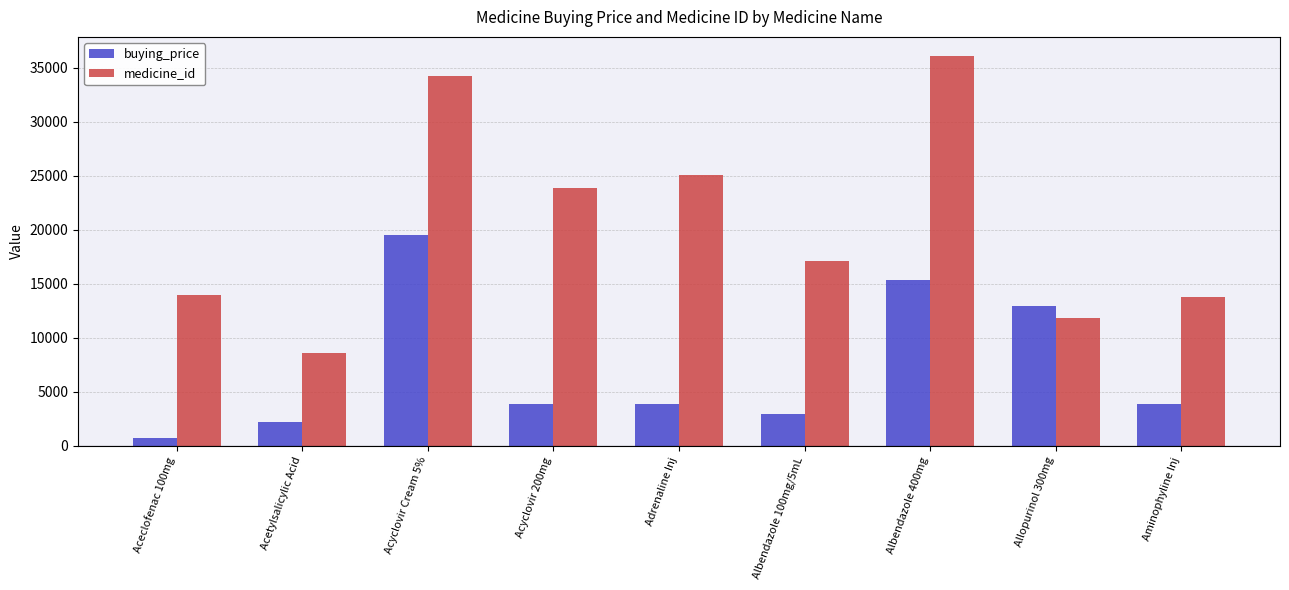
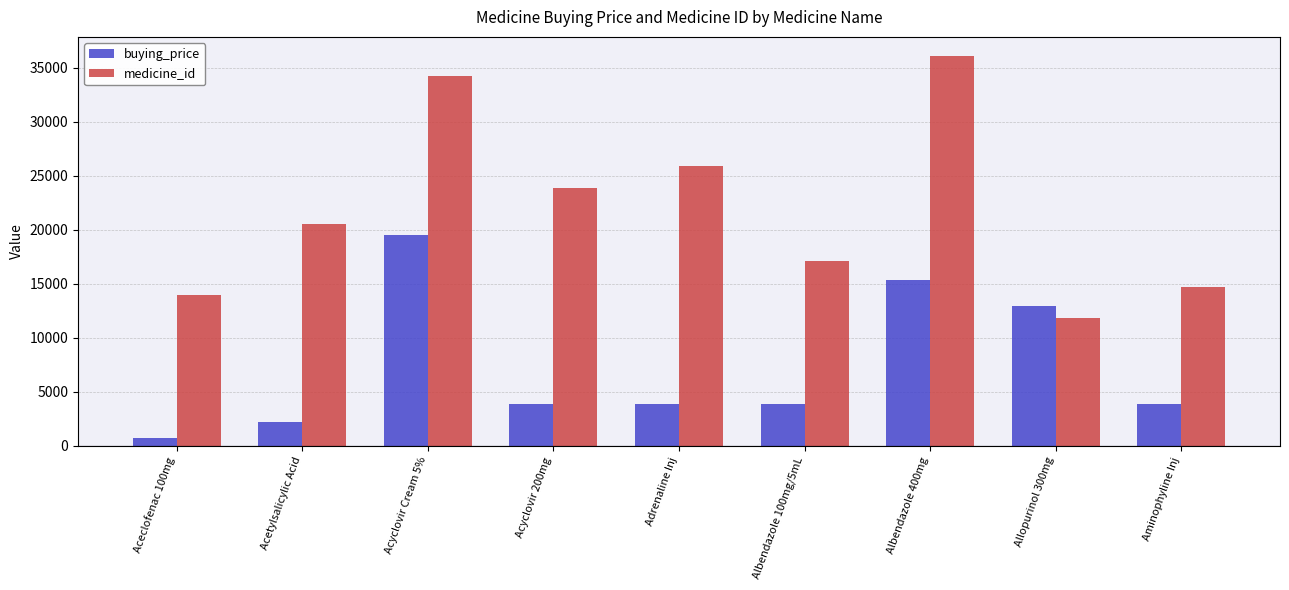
medicine_id, Acetylsalicylic Acid: 8600 -> 20600
medicine_id, Adrenaline Inj: 25100 -> 26000
buying_price, Albendazole 100mg/5mL: 3000 -> 3900
medicine_id, Aminophyline Inj: 13800 -> 14700
